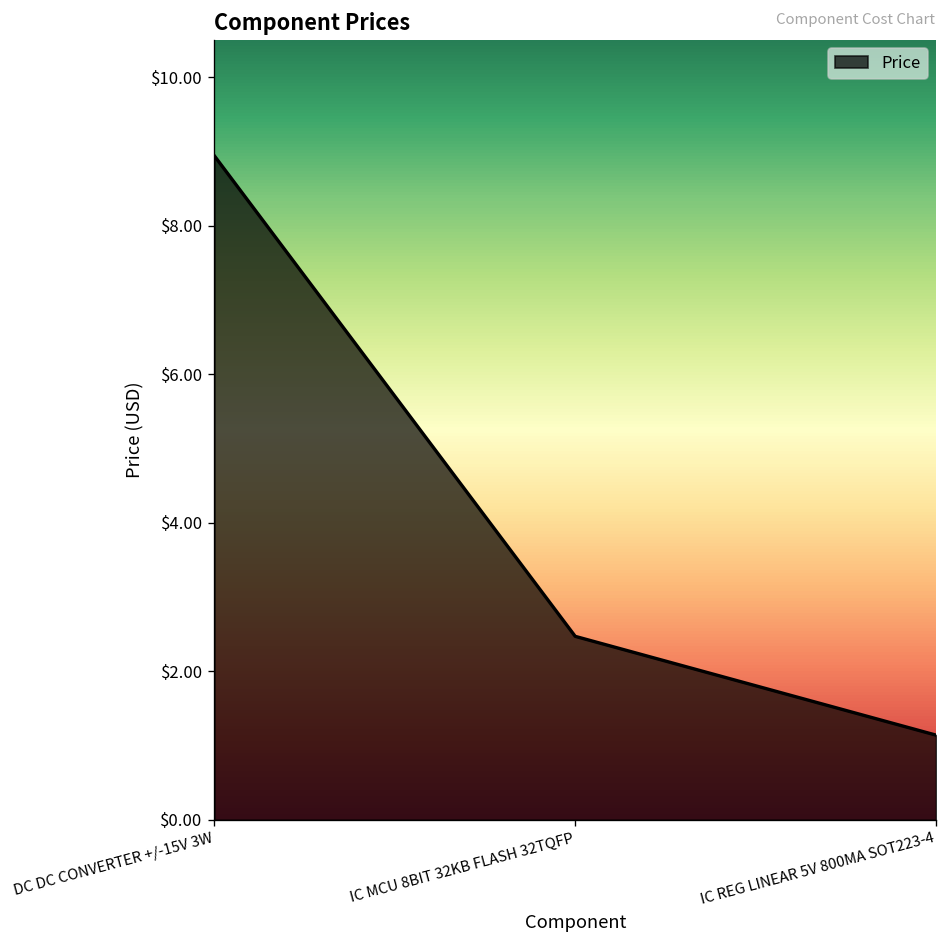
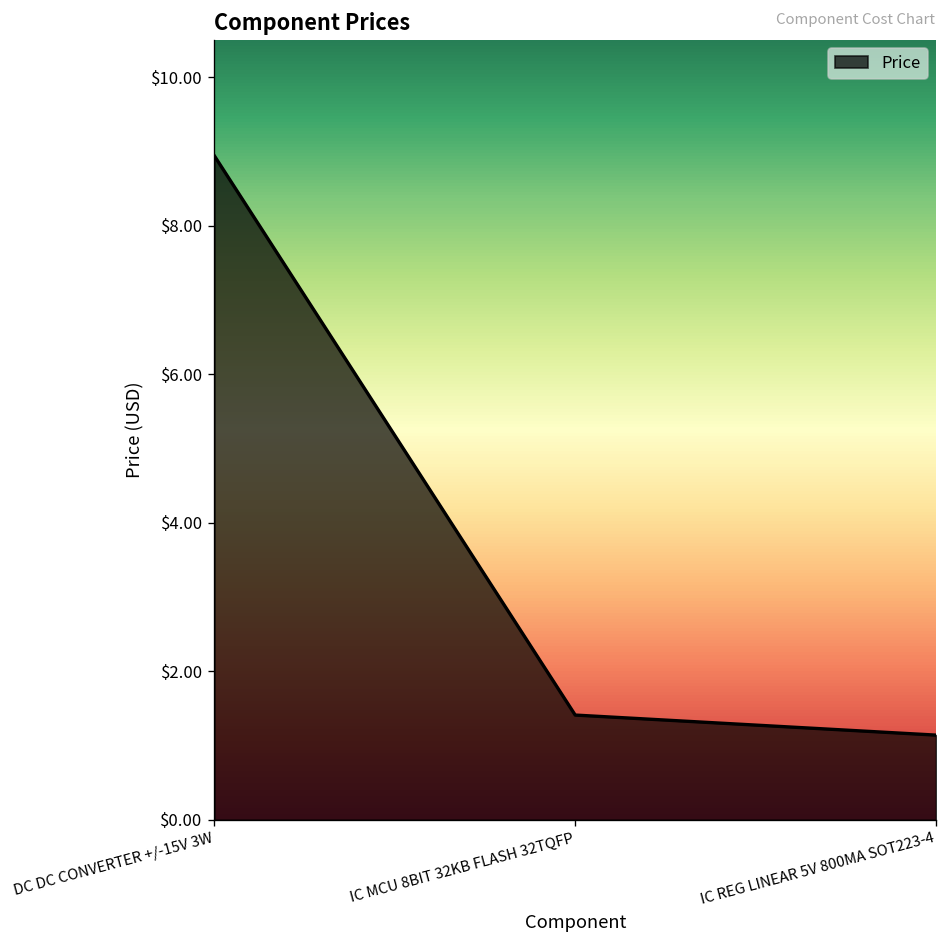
IC MCU 8BIT 32KB FLASH 32TQFP: $2.5 -> $1.4
